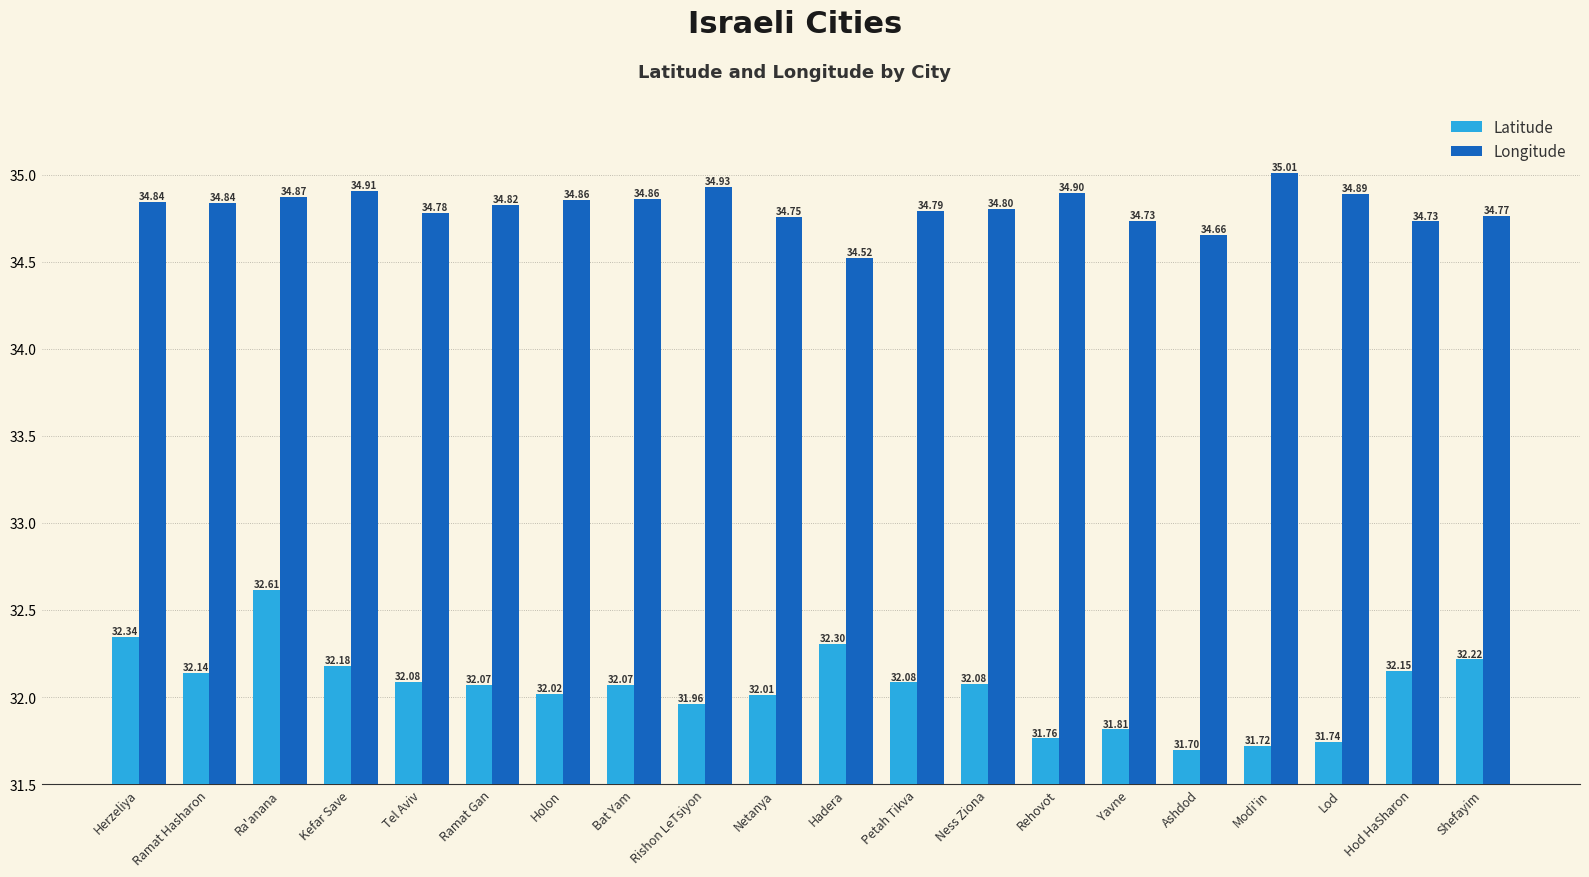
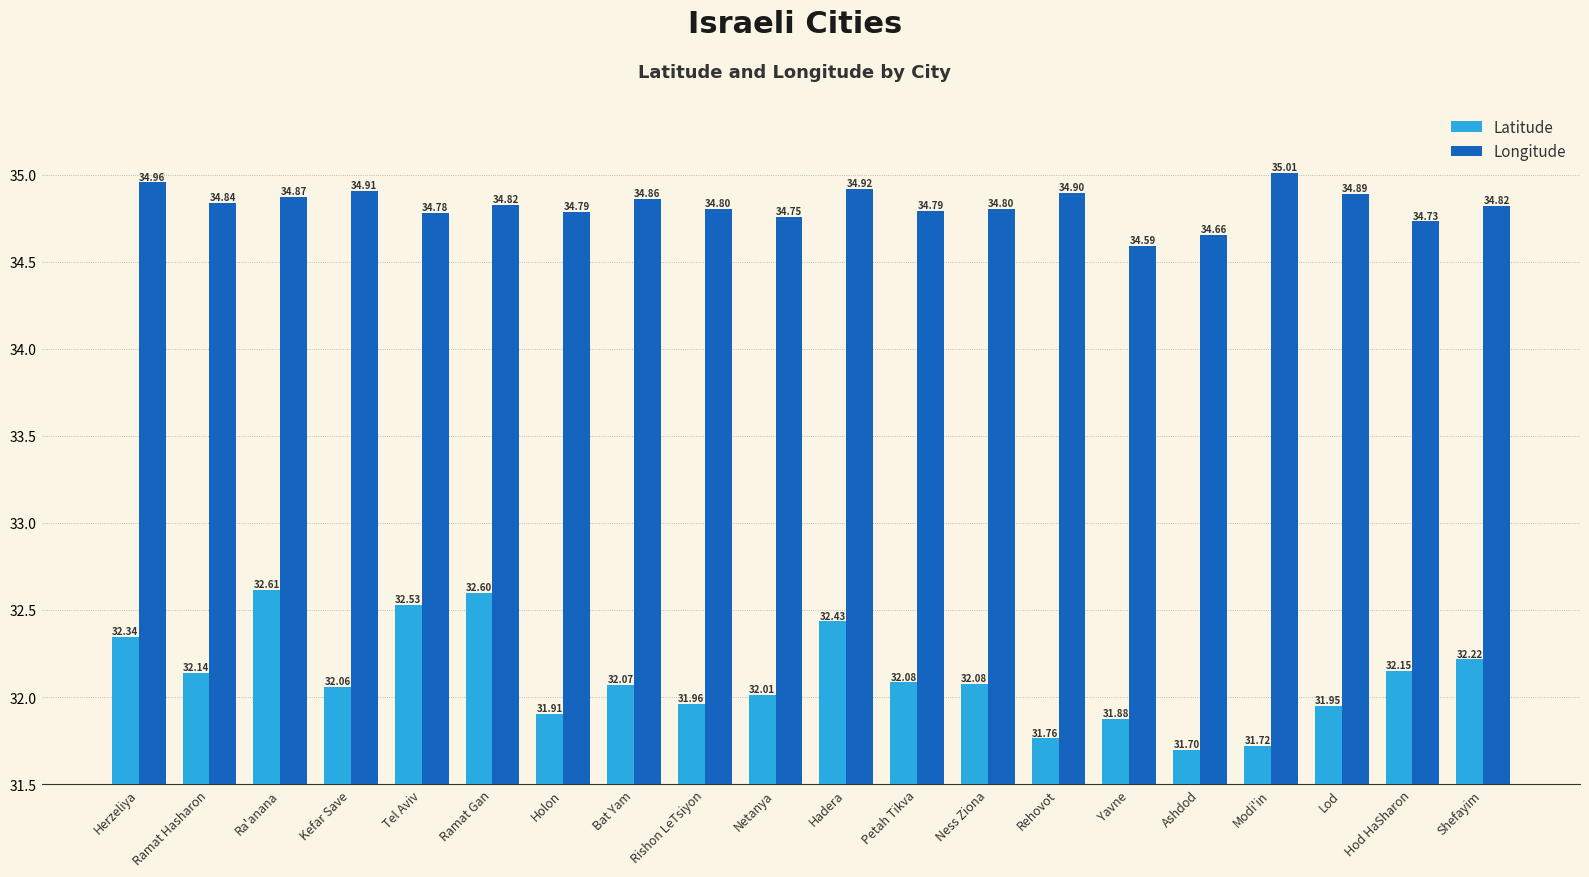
Longitude, Herzeliya: 34.84 -> 34.96
Latitude, Kefar Save: 32.18 -> 32.06
Latitude, Tel Aviv: 32.08 -> 32.53
Latitude, Ramat Gan: 32.07 -> 32.60
Latitude, Holon: 32.02 -> 31.91
Longitude, Holon: 34.86 -> 34.79
Longitude, Rishon LeTsiyon: 34.93 -> 34.80
Latitude, Hadera: 32.30 -> 32.43
Longitude, Hadera: 34.52 -> 34.92
Latitude, Yavne: 31.81 -> 31.88
Longitude, Yavne: 34.73 -> 34.59
Latitude, Lod: 31.74 -> 31.95
Longitude, Shefayim: 34.77 -> 34.82
